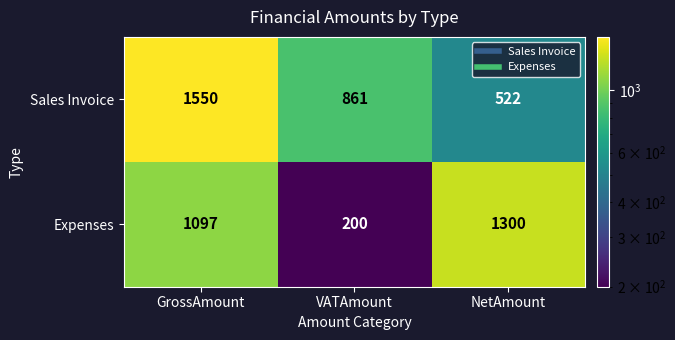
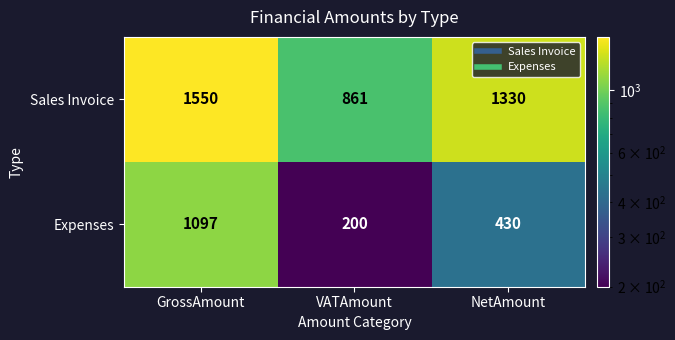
Sales Invoice, NetAmount: 522 -> 1330
Expenses, NetAmount: 1300 -> 430
